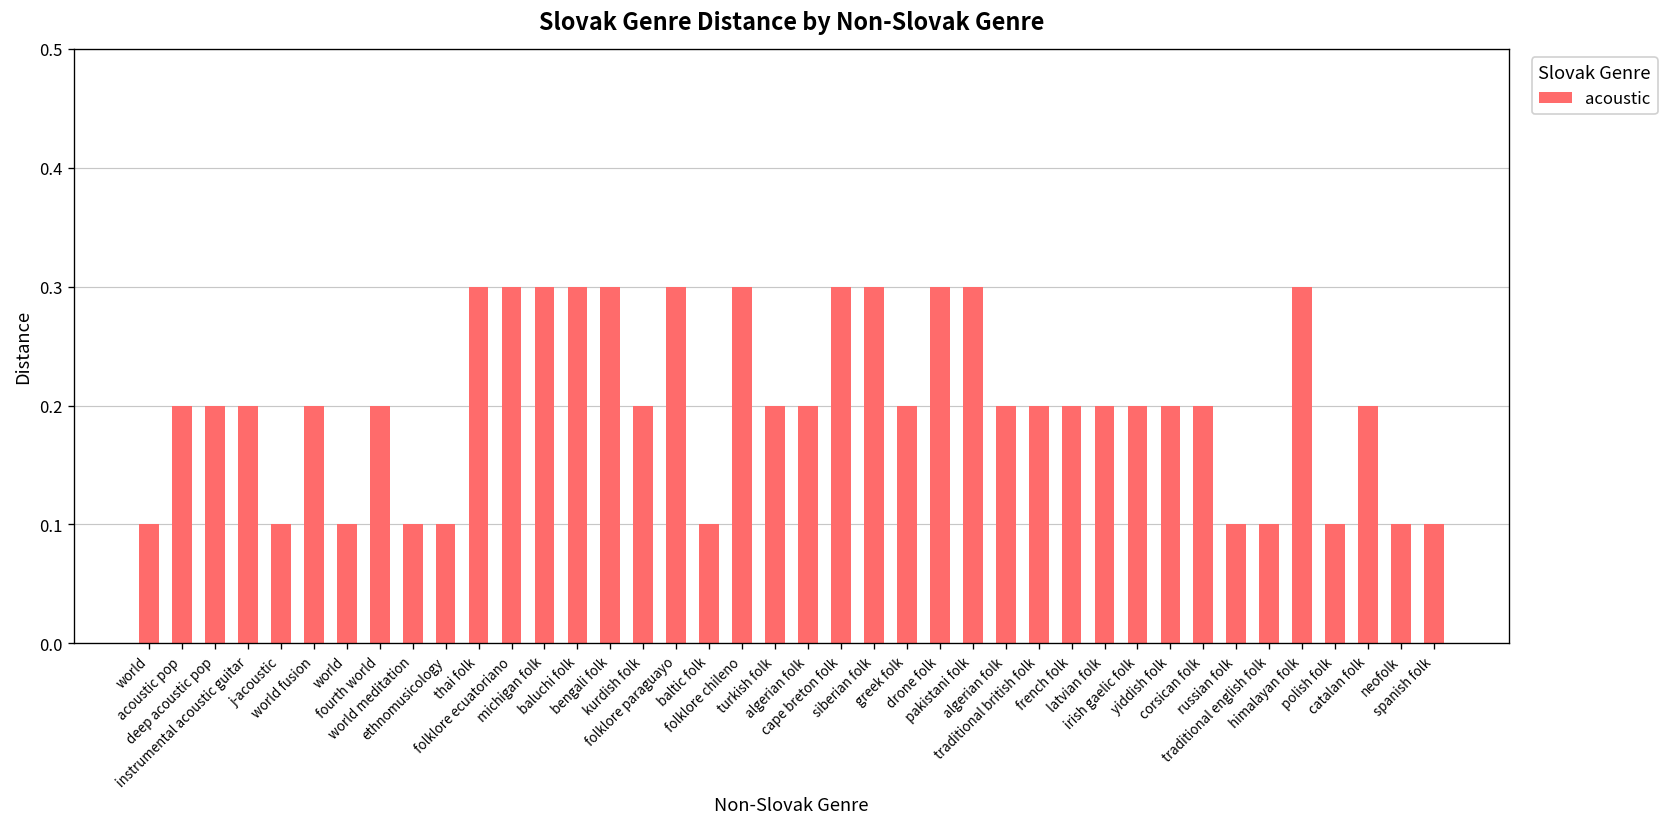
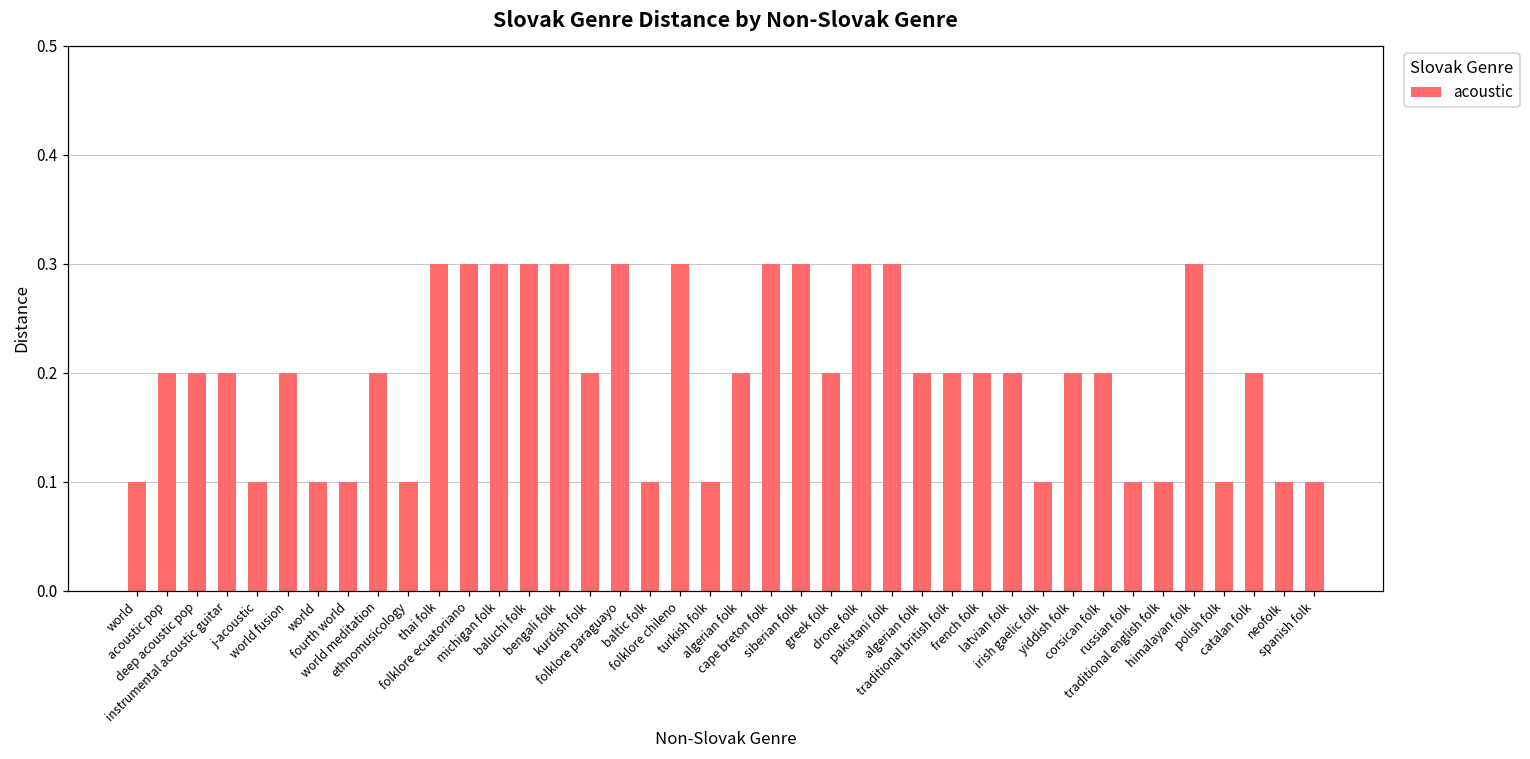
fourth world: 0.2 -> 0.1
world meditation: 0.1 -> 0.2
turkish folk: 0.2 -> 0.1
irish gaelic folk: 0.2 -> 0.1
